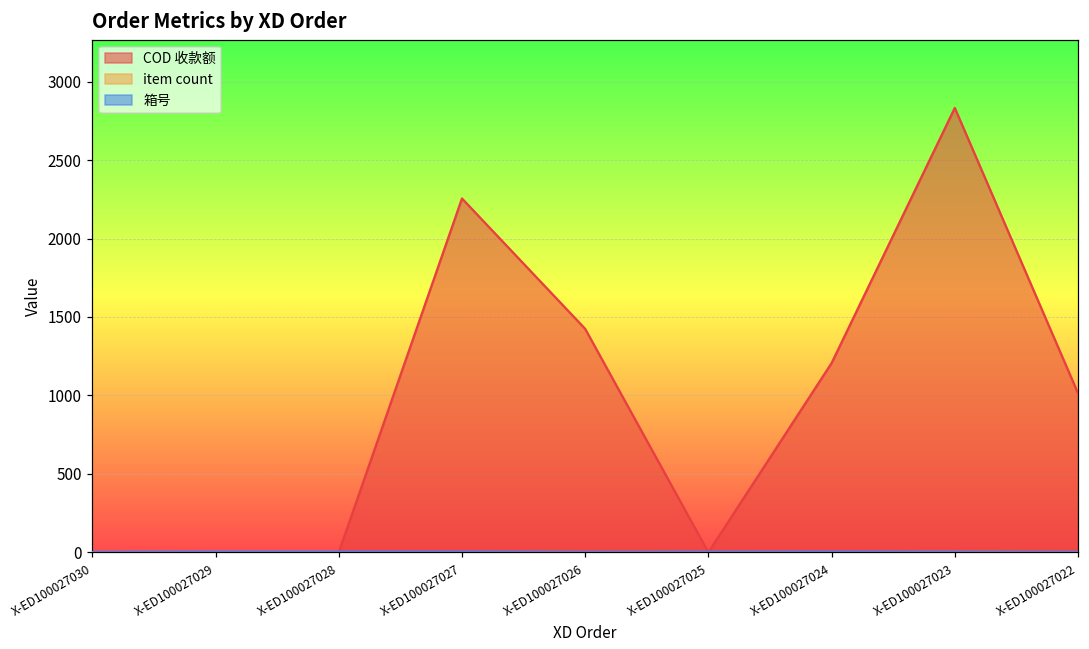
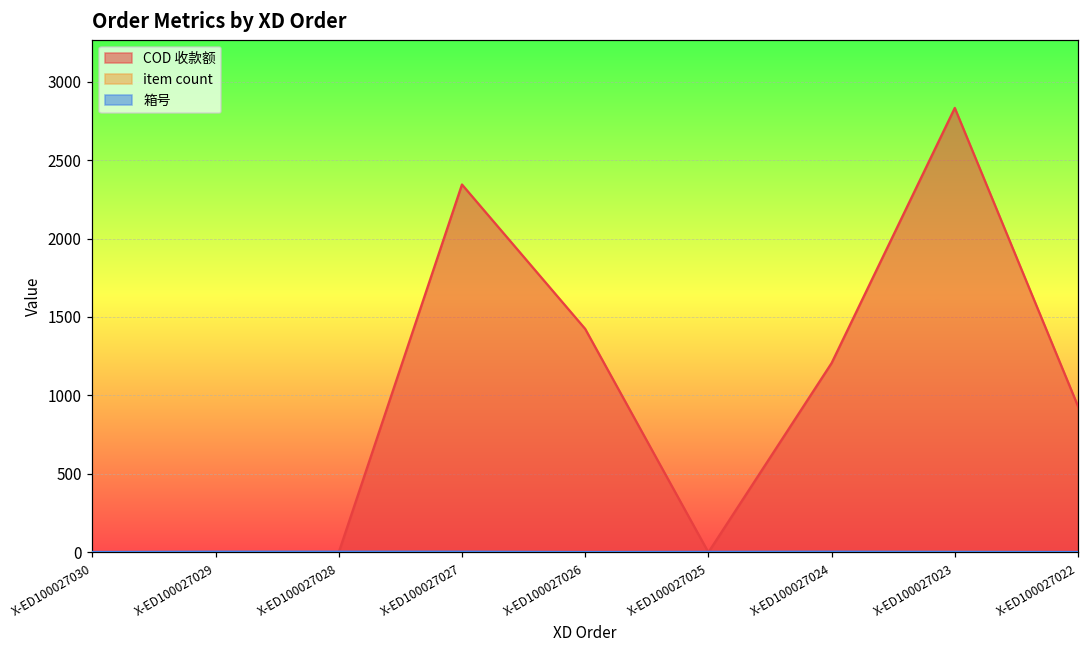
COD 收款额, X-ED100027027: 2260 -> 2340
COD 收款额, X-ED100027022: 1010 -> 930
